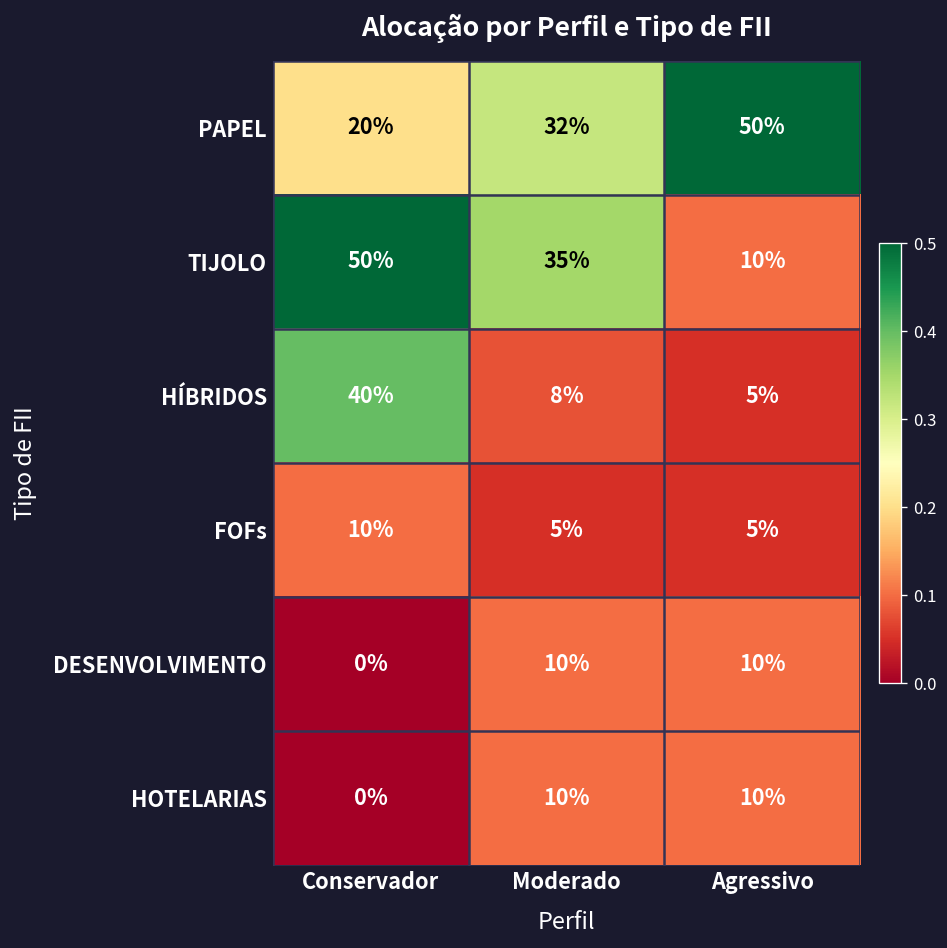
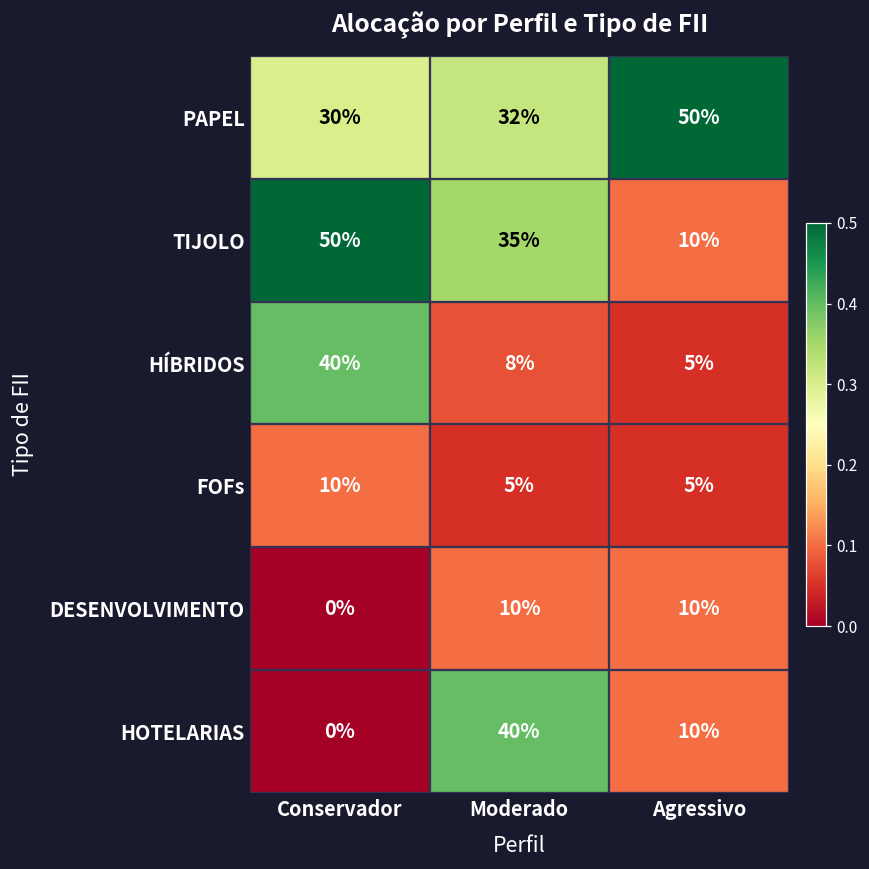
PAPEL, Conservador: 20% -> 30%
HOTELARIAS, Moderado: 10% -> 40%
